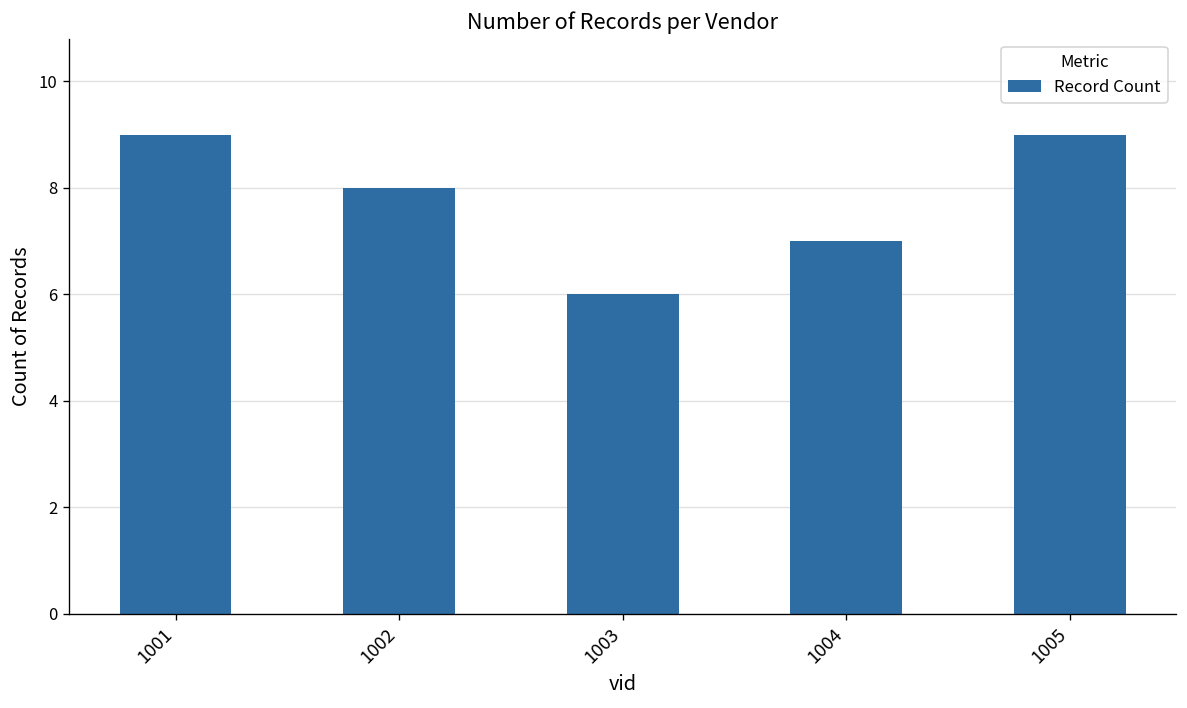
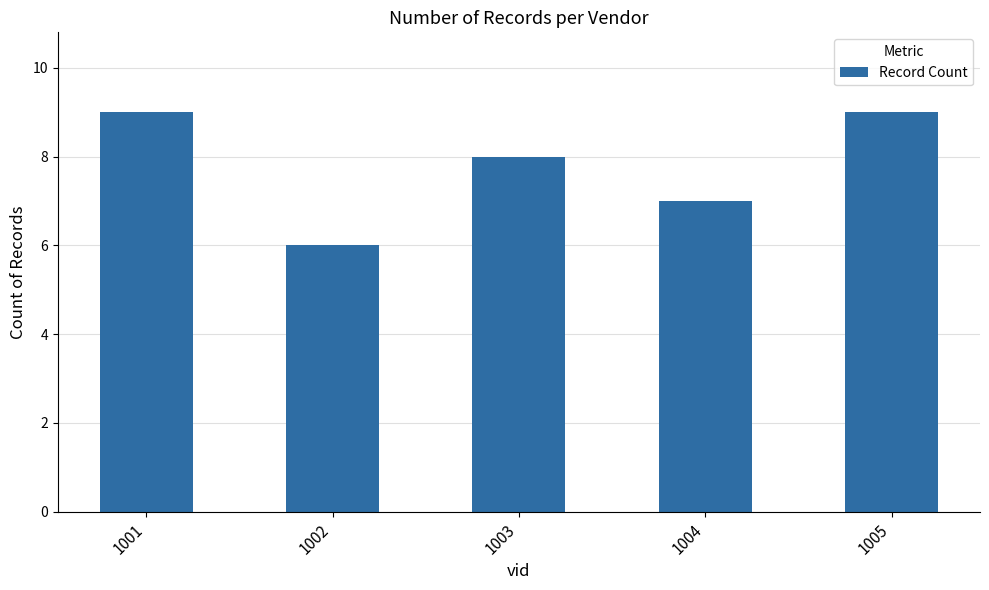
1002: 8 -> 6
1003: 6 -> 8
